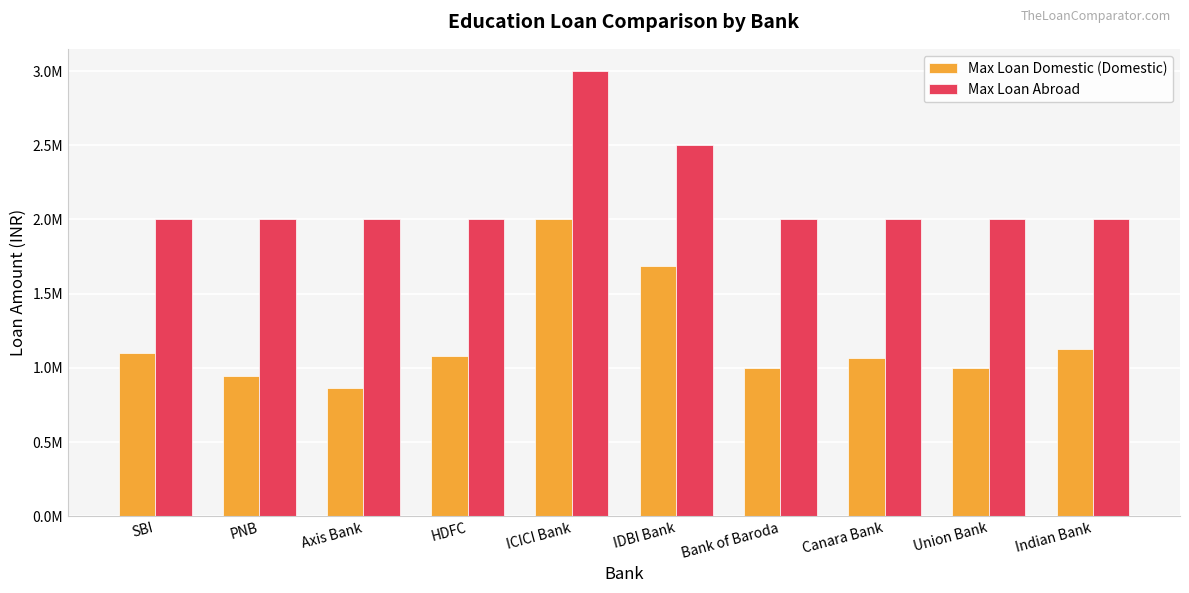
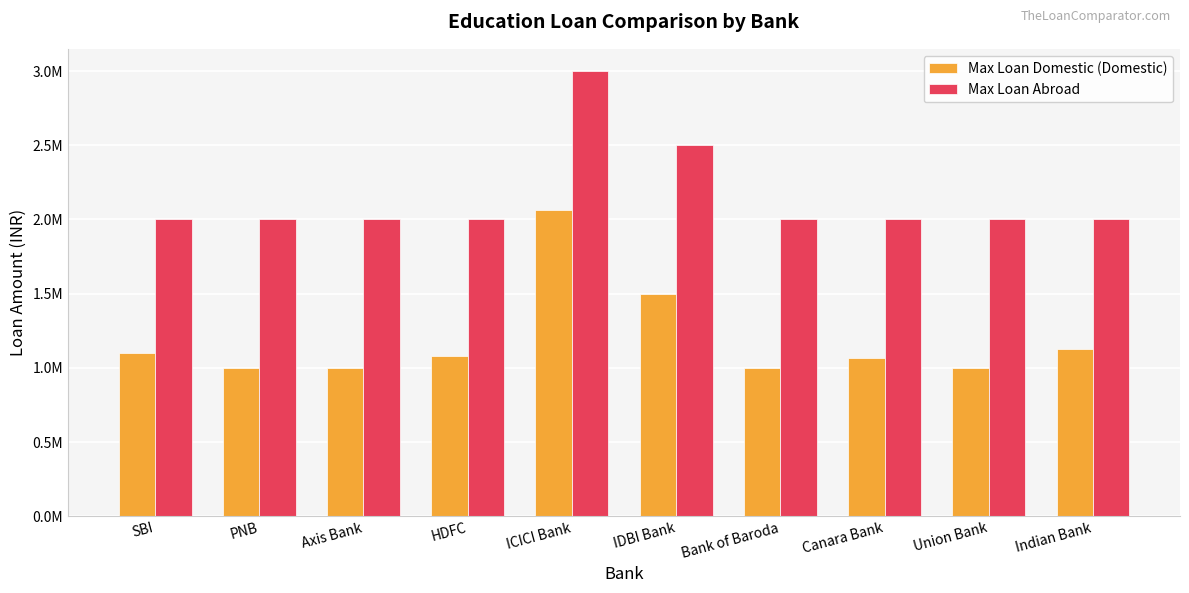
Max Loan Domestic (Domestic), PNB: 940000 -> 1000000
Max Loan Domestic (Domestic), Axis Bank: 860000 -> 1000000
Max Loan Domestic (Domestic), ICICI Bank: 2000000 -> 2060000
Max Loan Domestic (Domestic), IDBI Bank: 1690000 -> 1500000
